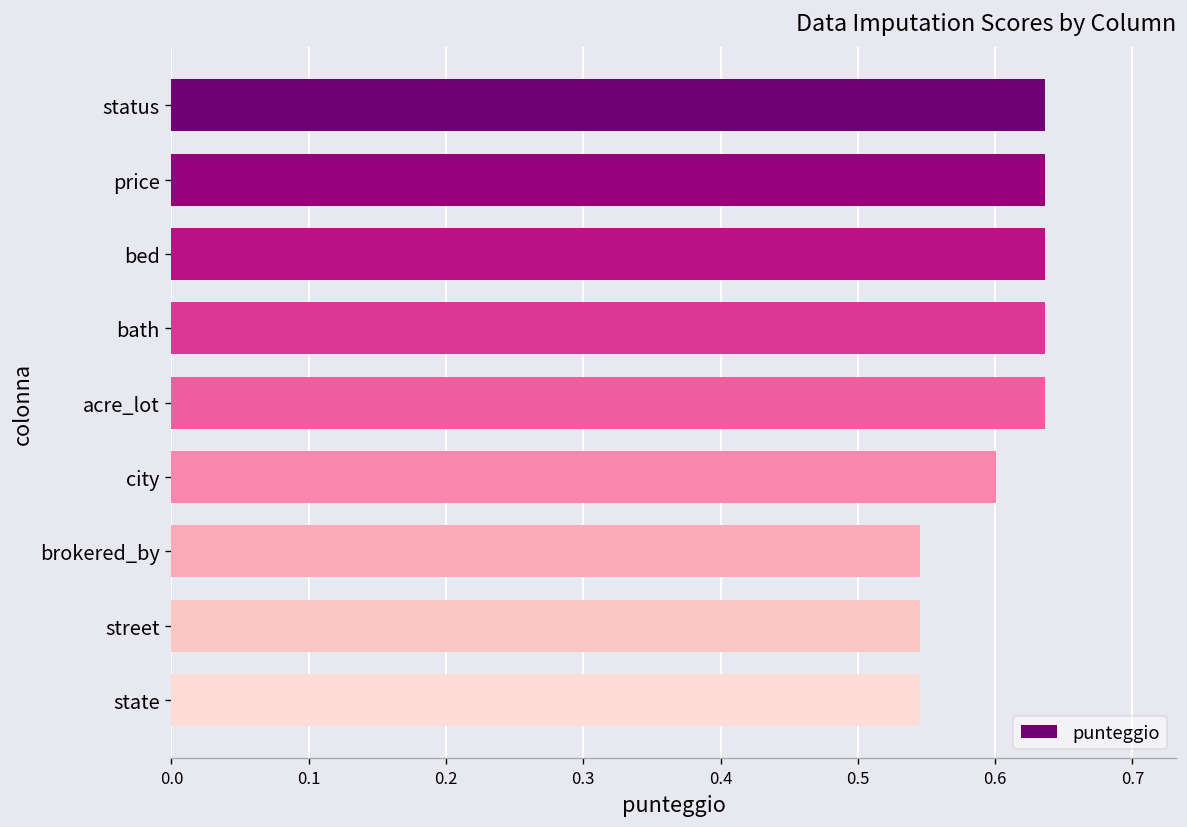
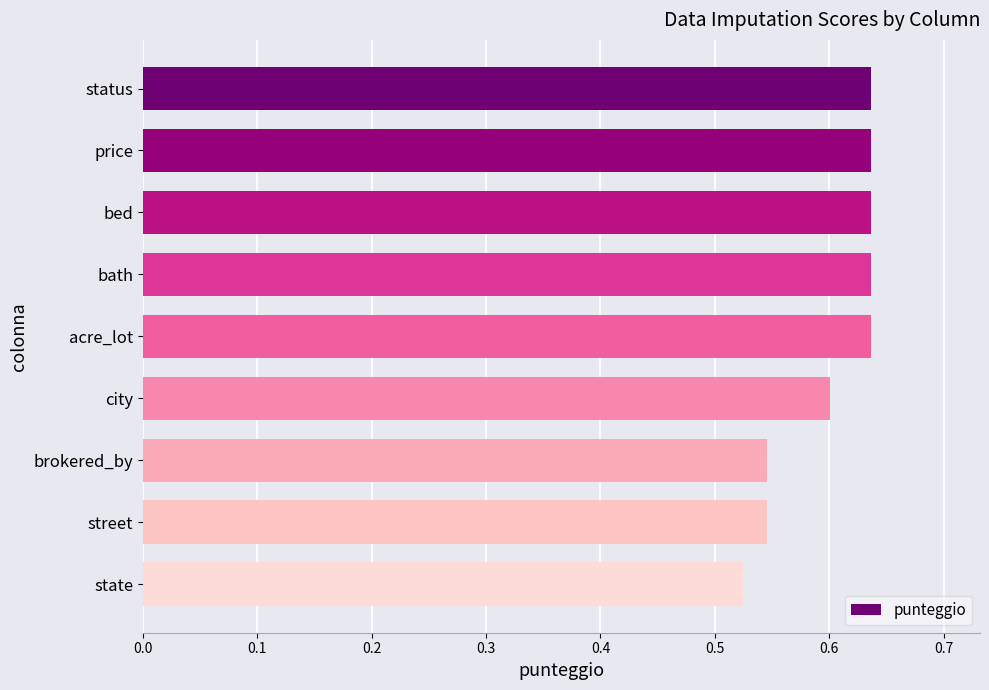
state: 0.545 -> 0.525
